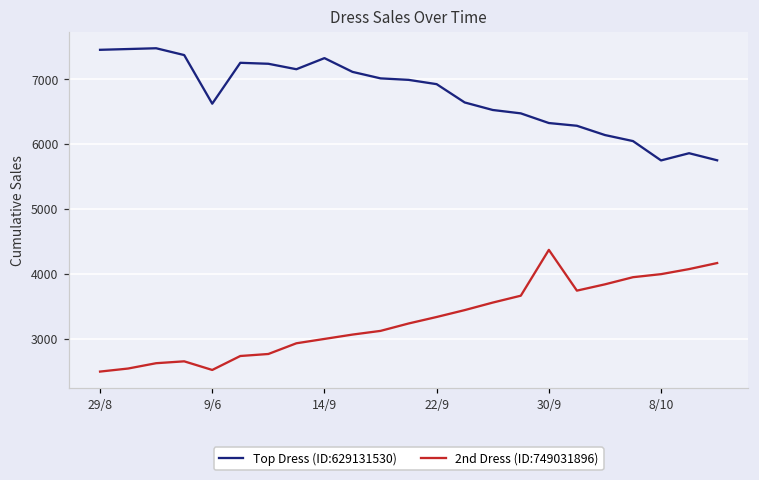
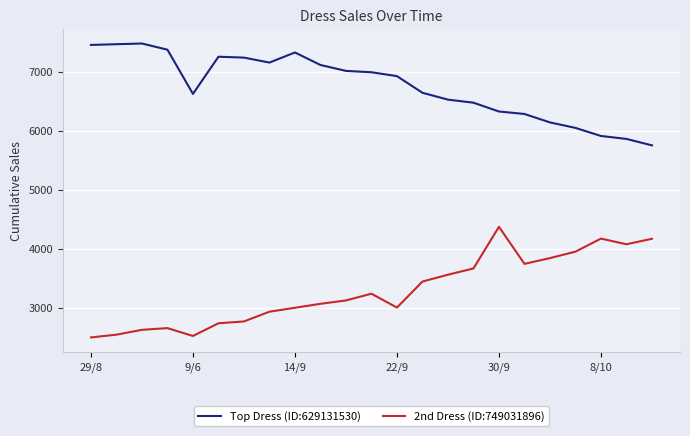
2nd Dress (ID:749031896), 22/9: 3300 -> 3000
Top Dress (ID:629131530), 8/10: 5800 -> 5900
2nd Dress (ID:749031896), 8/10: 4000 -> 4200
